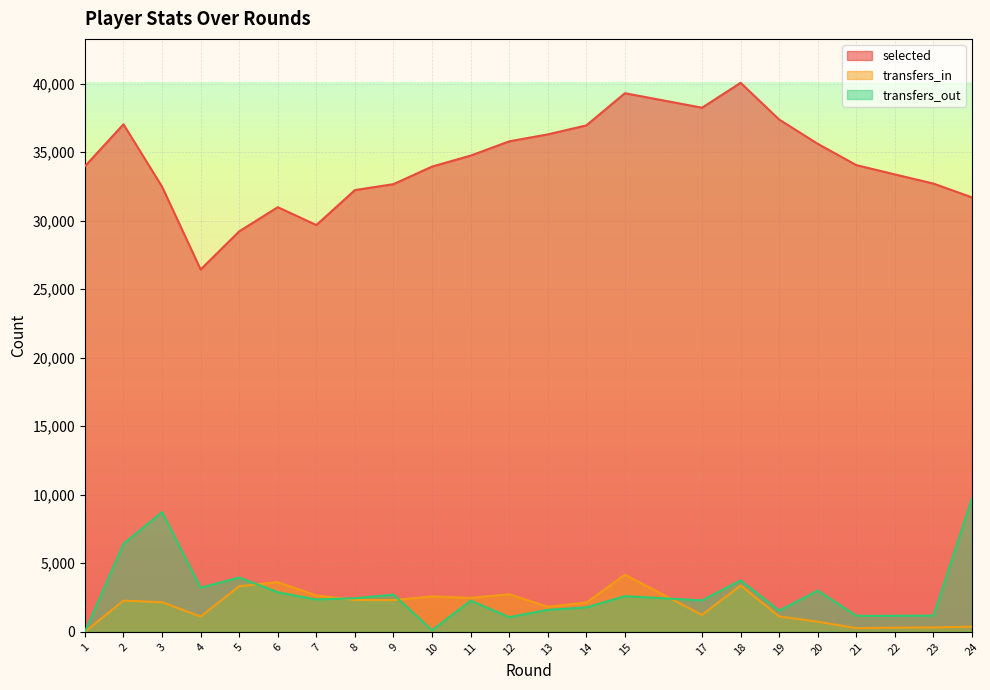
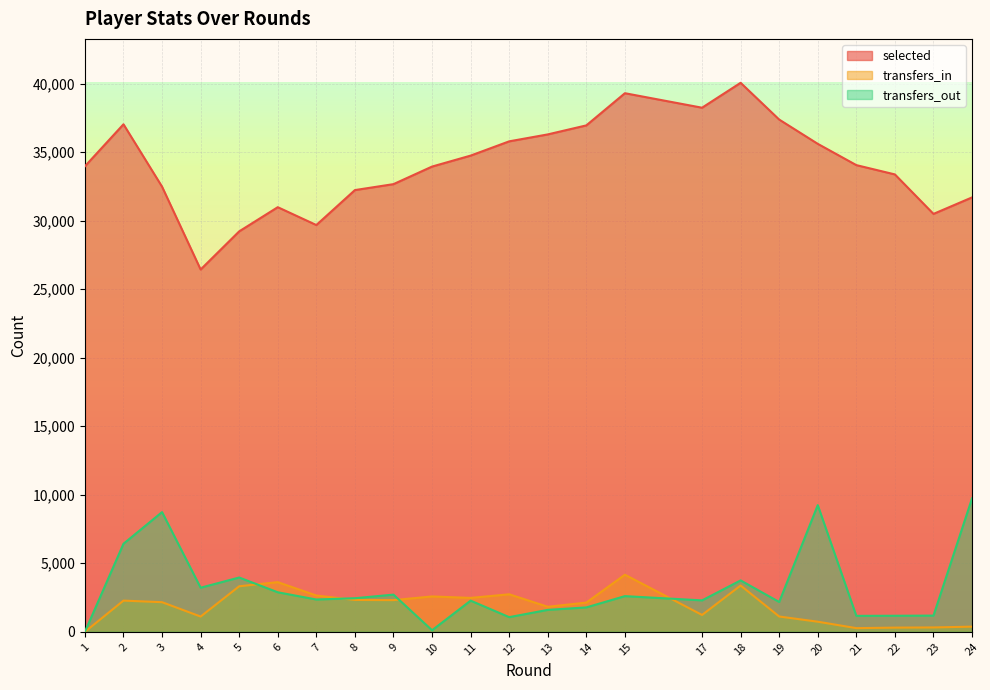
transfers_out, 19: 1,500 -> 2,200
transfers_out, 20: 3,000 -> 9,200
selected, 23: 32,700 -> 30,500
